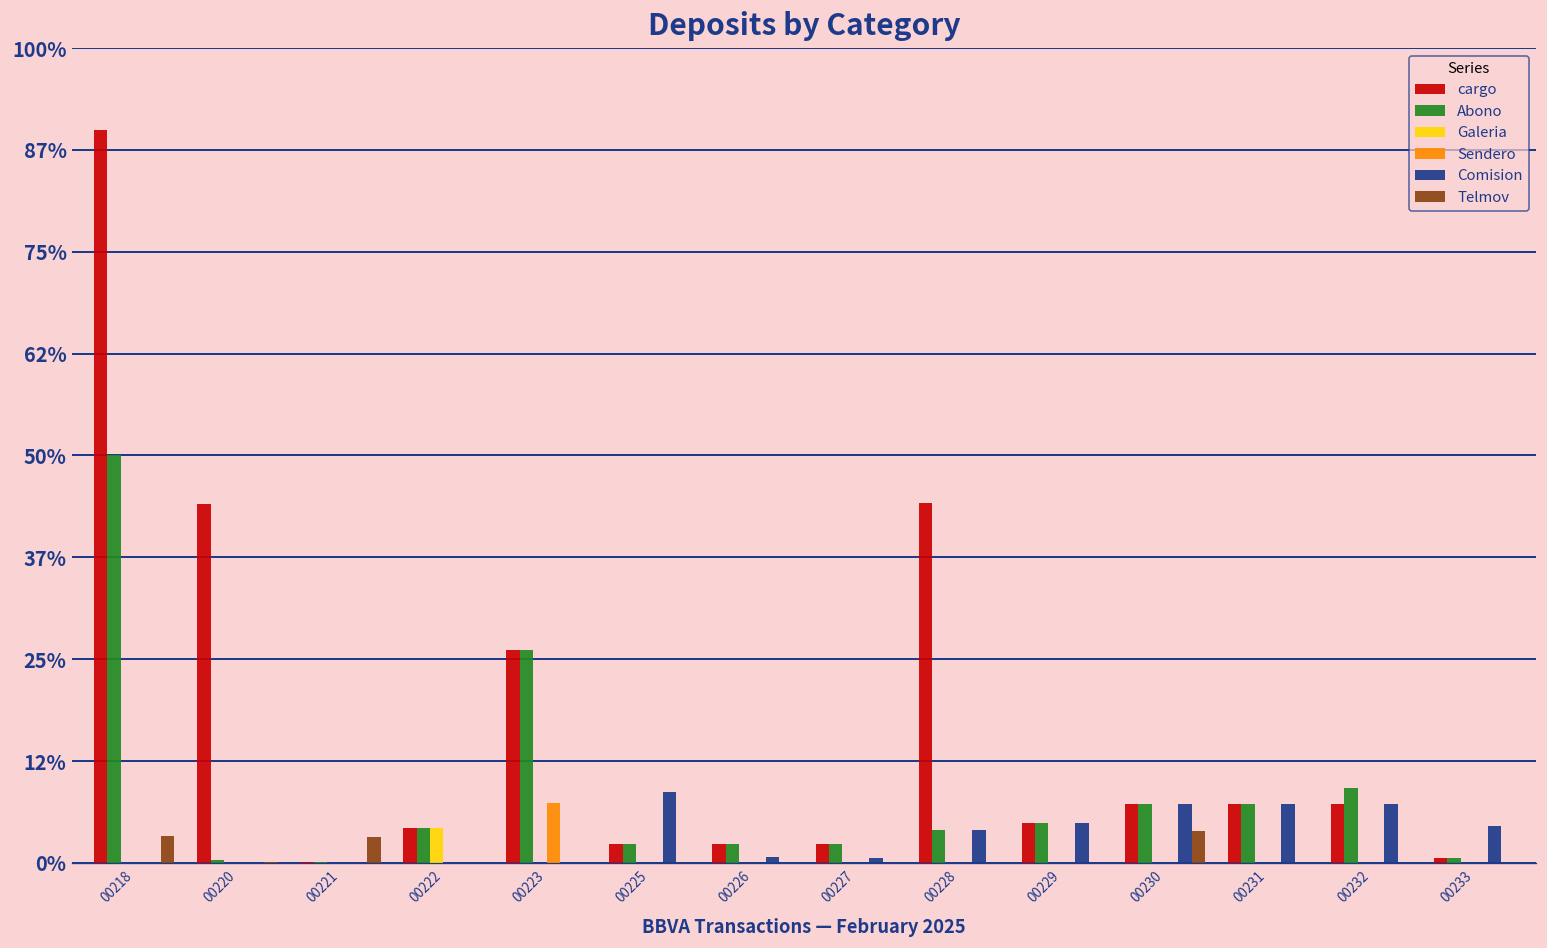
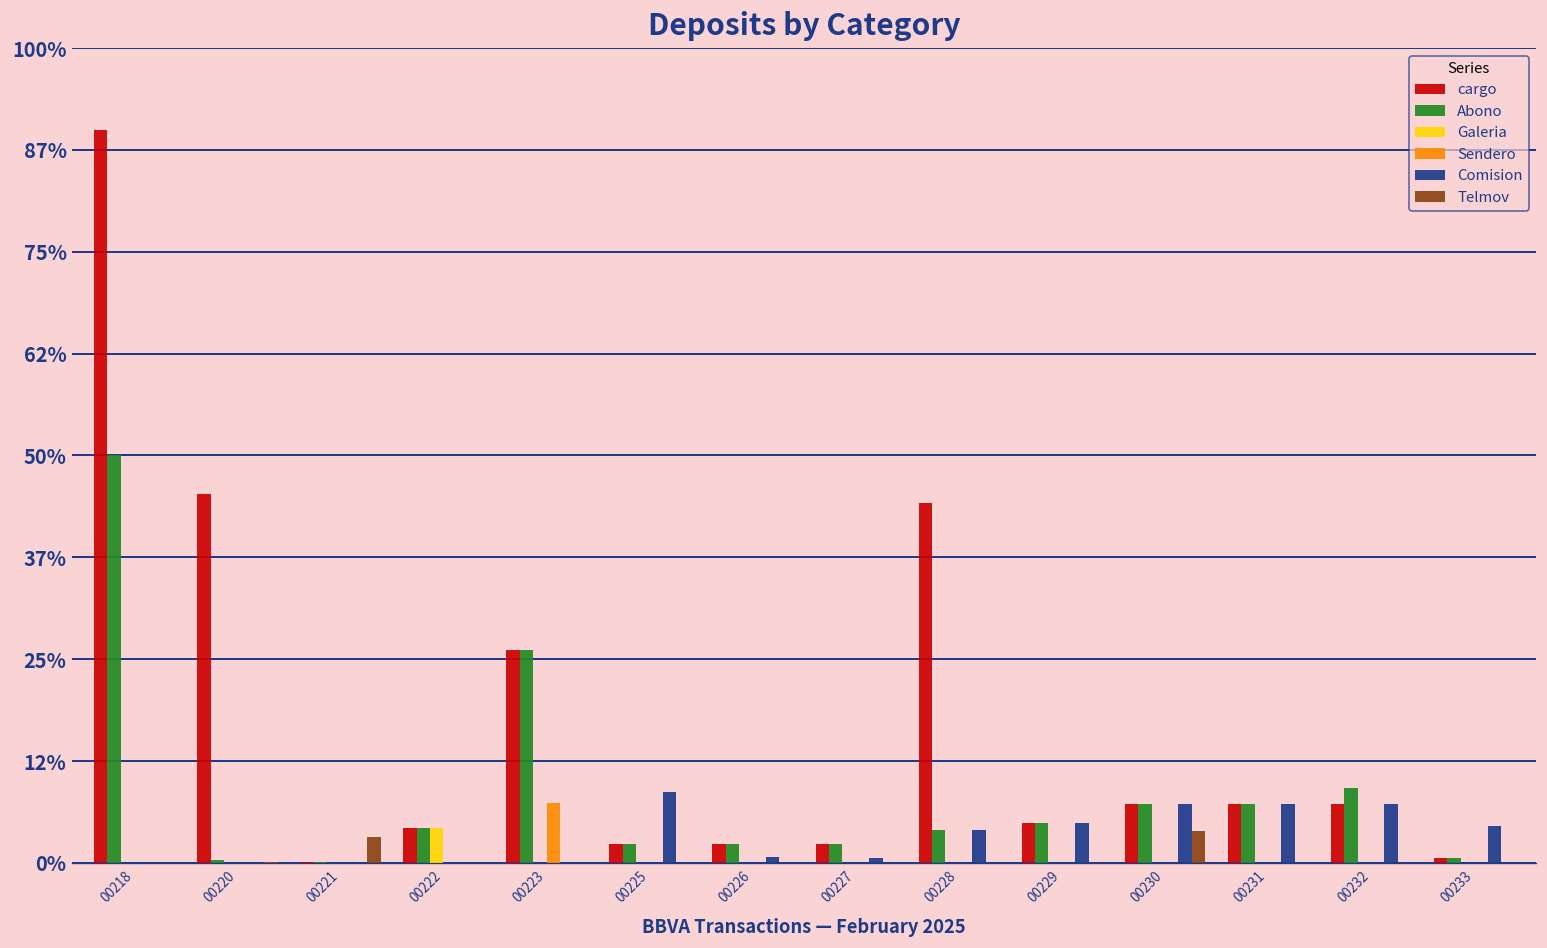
Telmov, 00218: 3% -> 0%
cargo, 00220: 44% -> 45%
